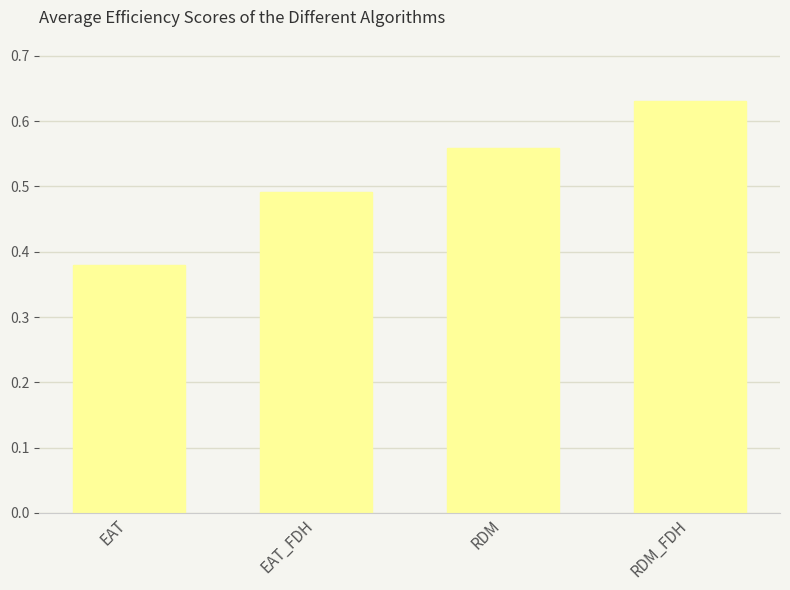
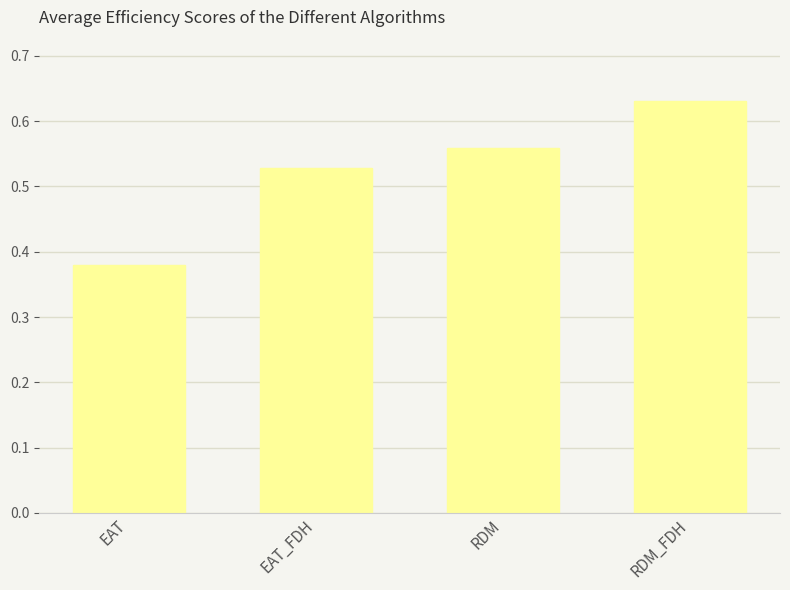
EAT_FDH: 0.49 -> 0.53
